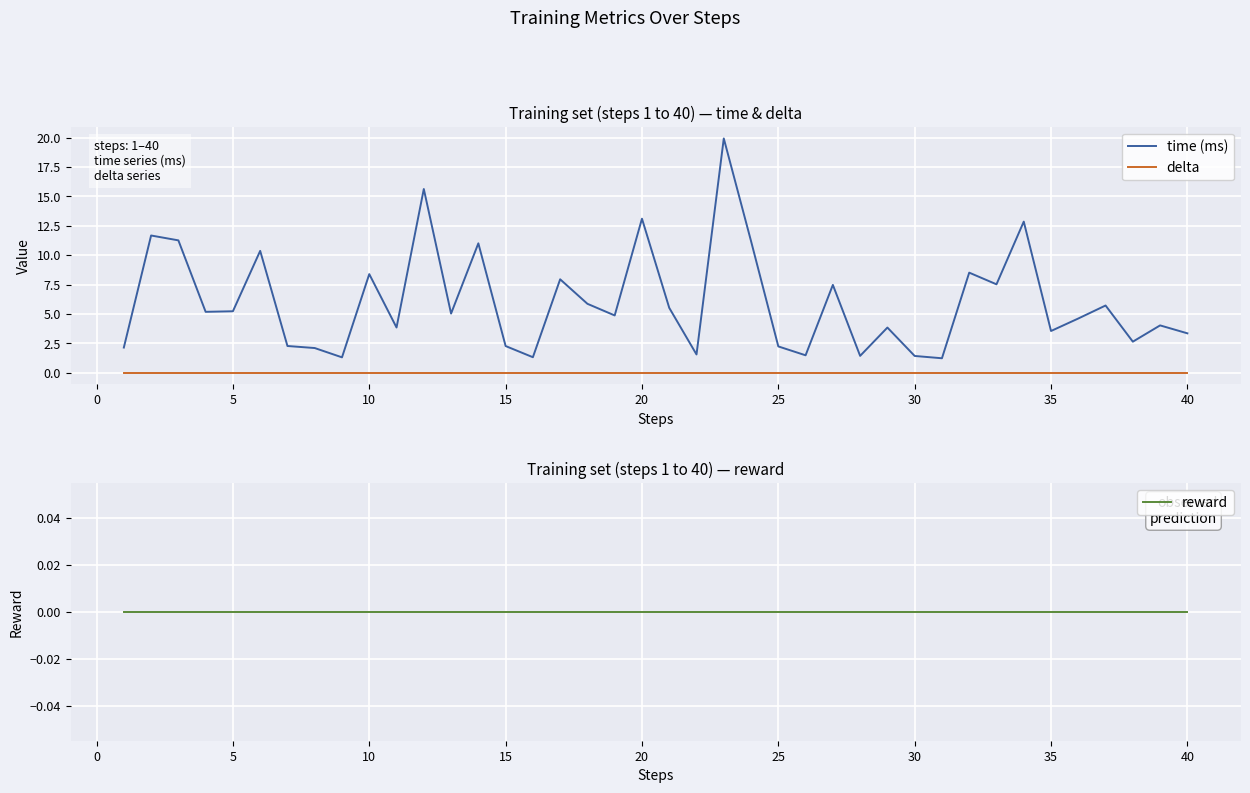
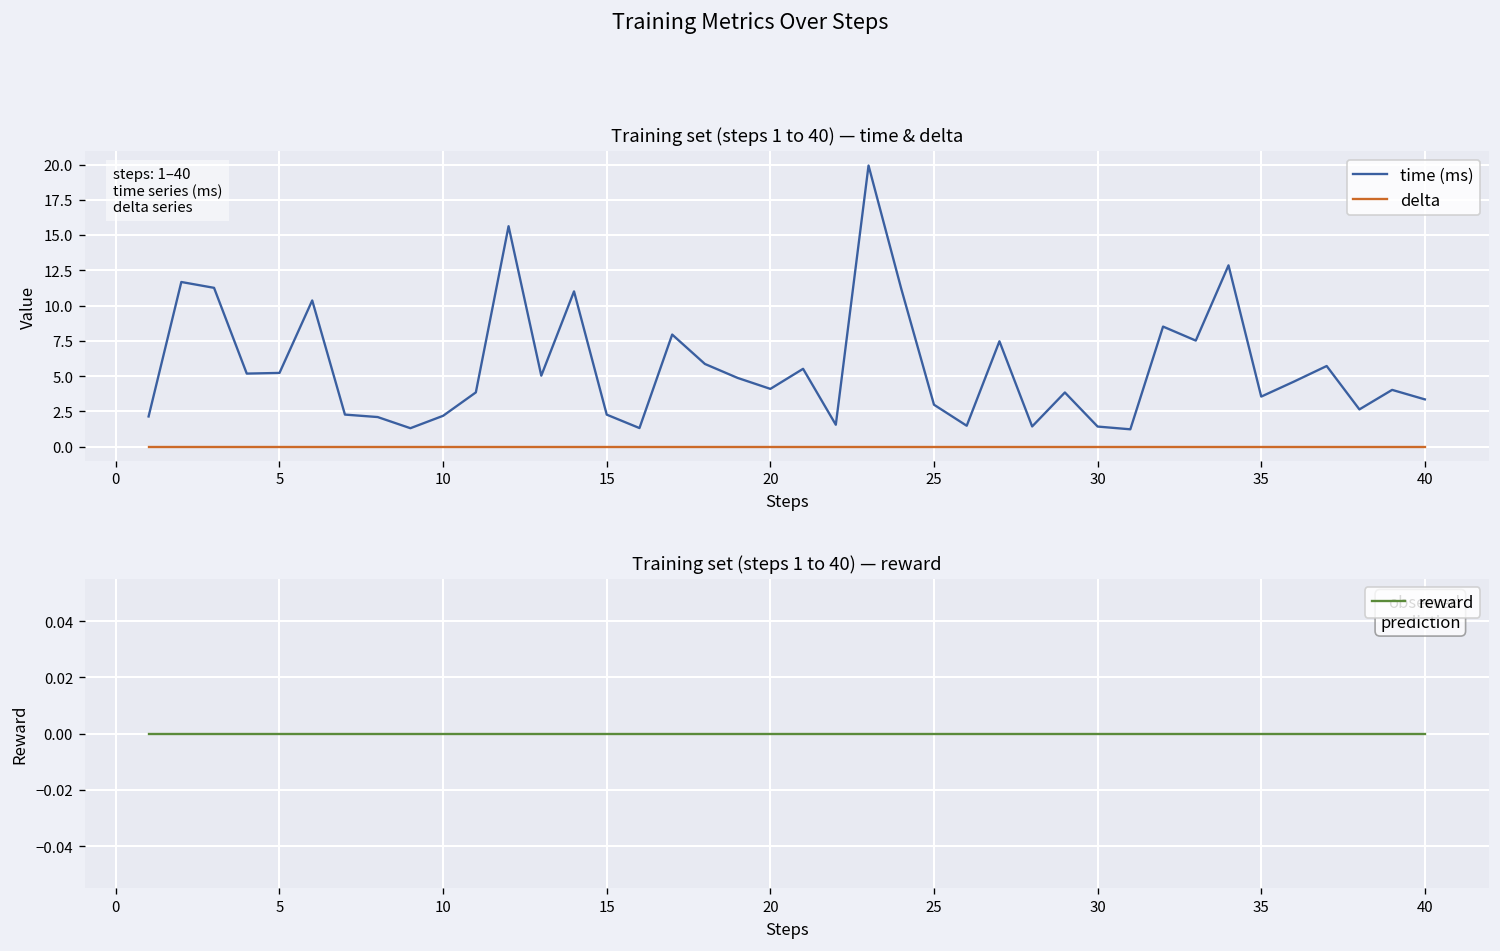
Training set (steps 1 to 40) — time & delta, time (ms), 10: 8.4 -> 2.2
Training set (steps 1 to 40) — time & delta, time (ms), 20: 13.1 -> 4.1
Training set (steps 1 to 40) — time & delta, time (ms), 25: 2.2 -> 3.0
